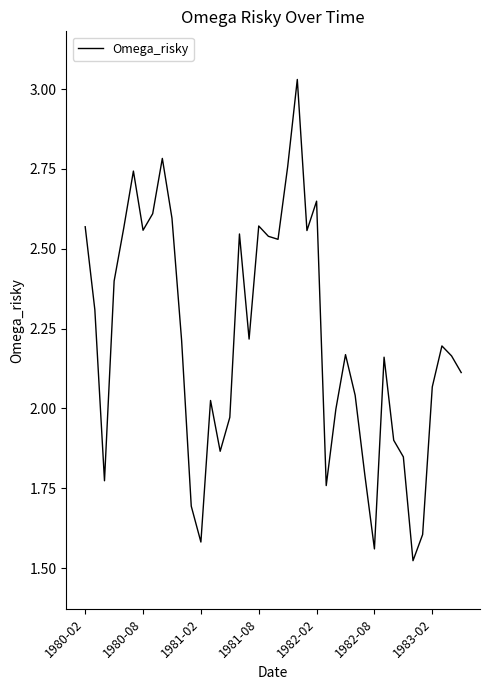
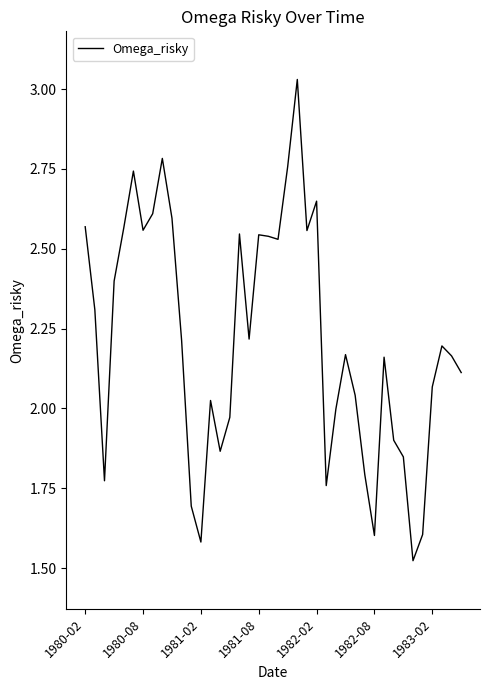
1981-08: 2.57 -> 2.54
1982-08: 1.56 -> 1.60
